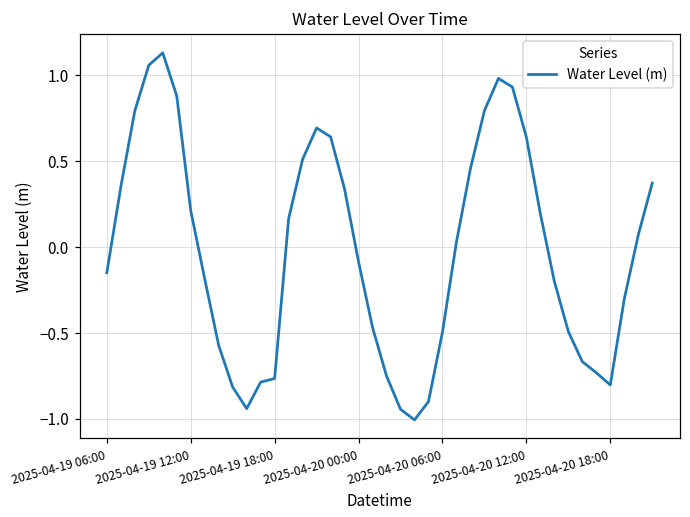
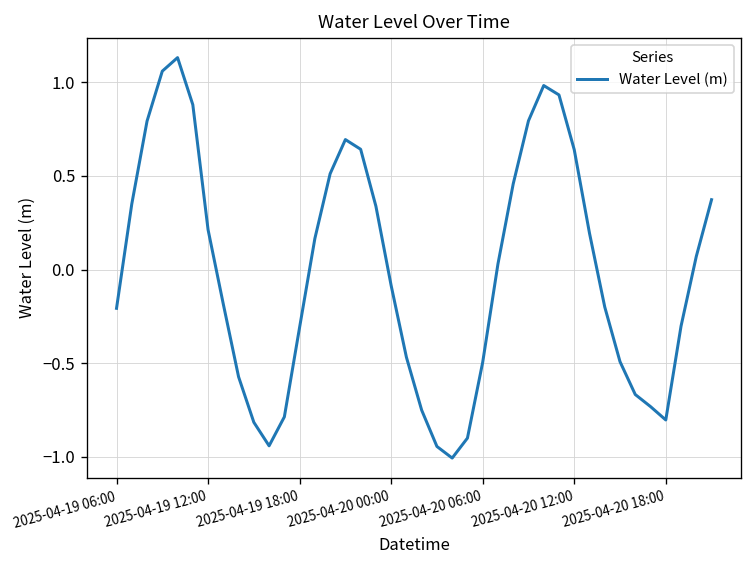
2025-04-19 06:00: -0.15 -> -0.21
2025-04-19 18:00: -0.76 -> -0.31
